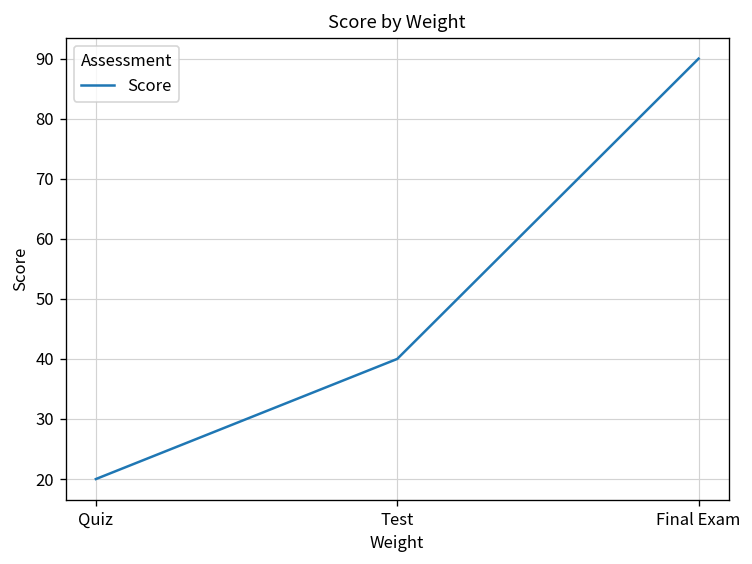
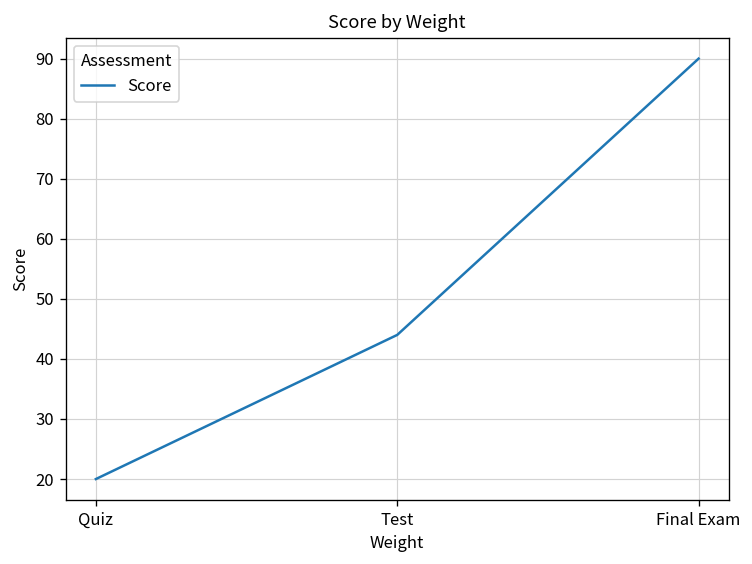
Test: 40 -> 44
